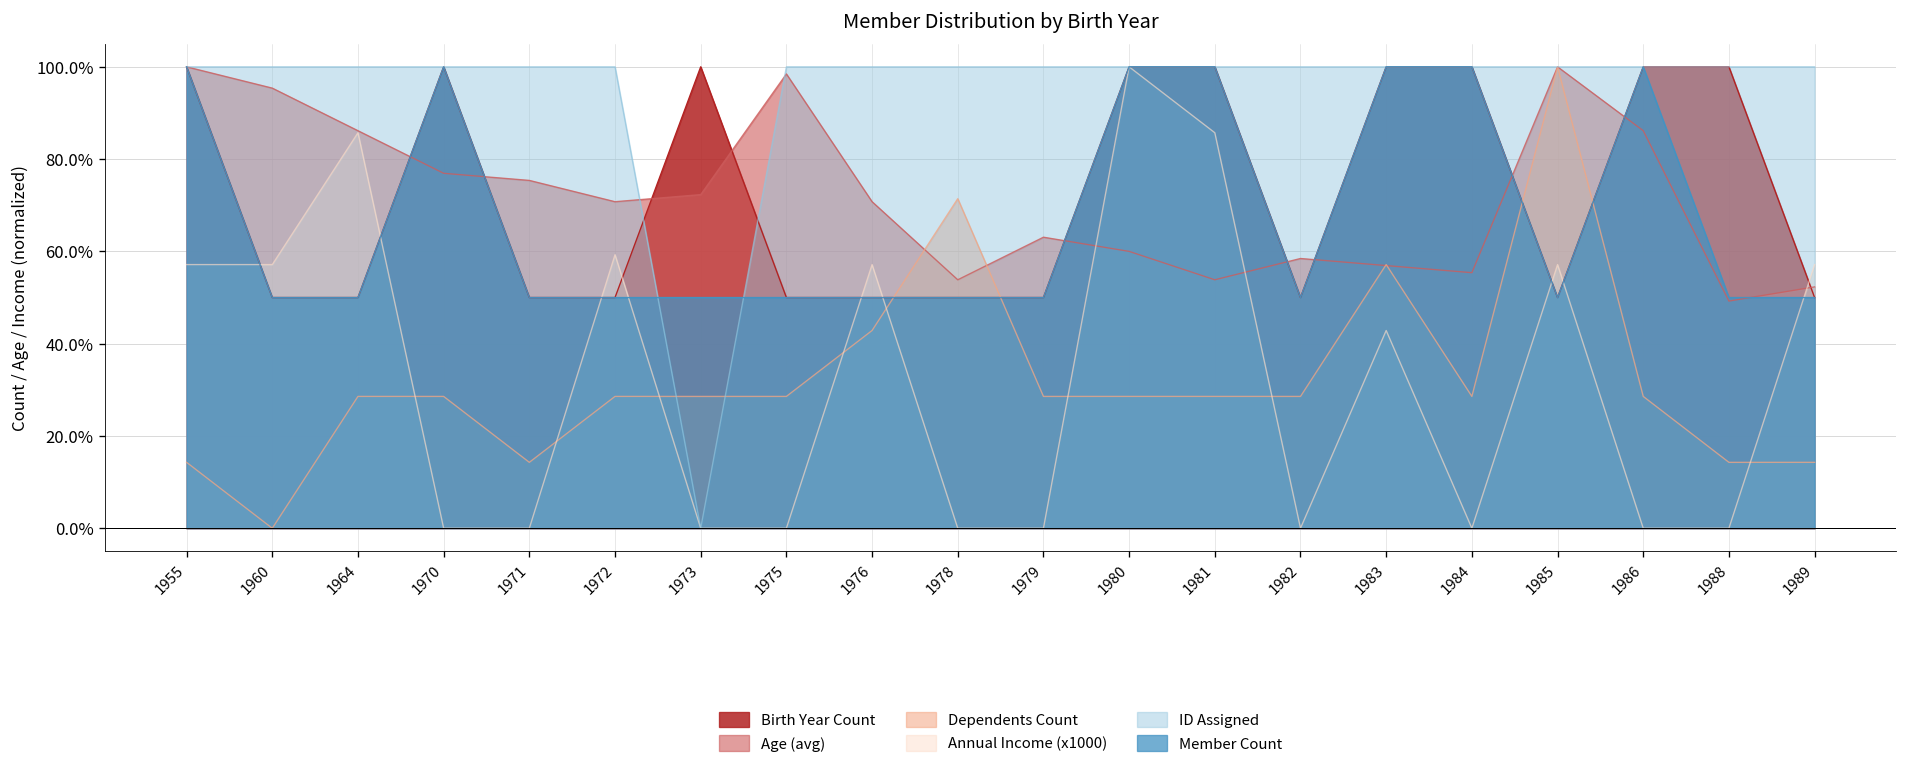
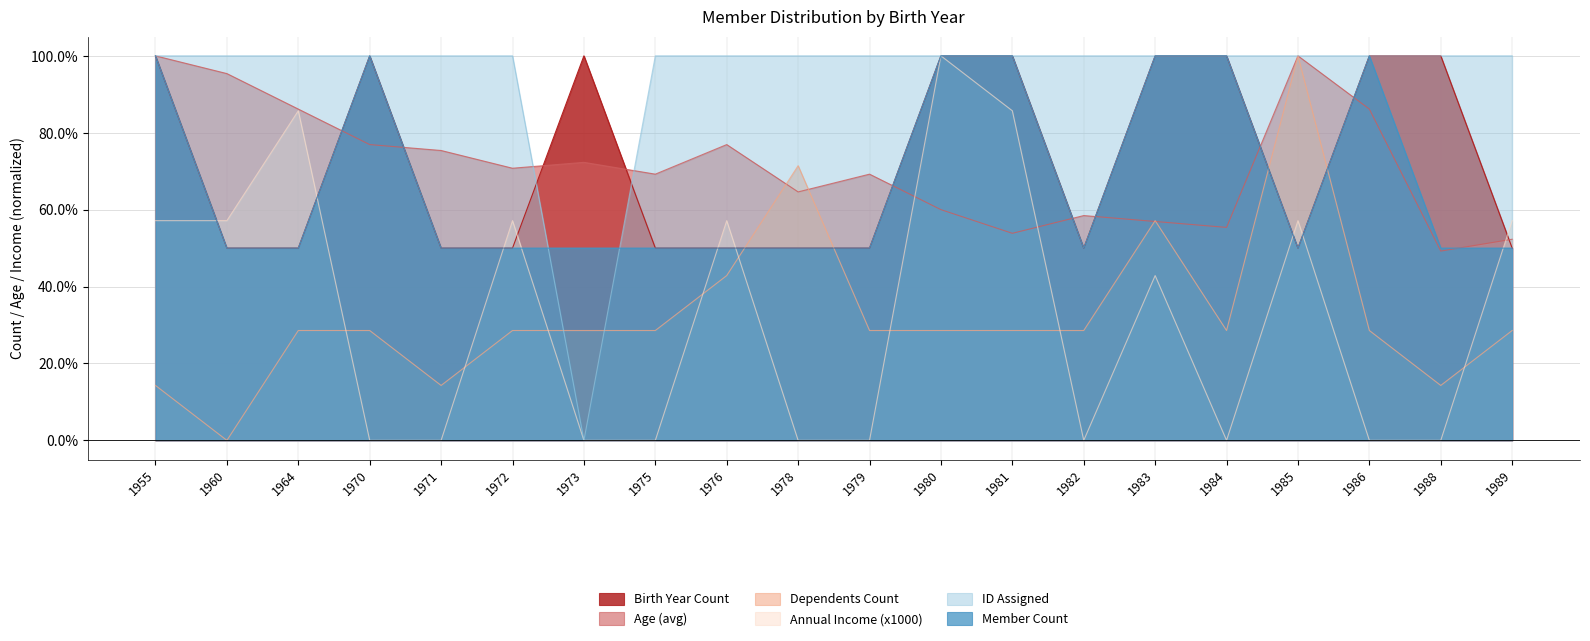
Annual Income (x1000), 1972: 59% -> 57%
Age (avg), 1975: 98% -> 69%
Age (avg), 1976: 71% -> 77%
Age (avg), 1978: 54% -> 65%
Age (avg), 1979: 63% -> 69%
Dependents Count, 1989: 14% -> 29%
